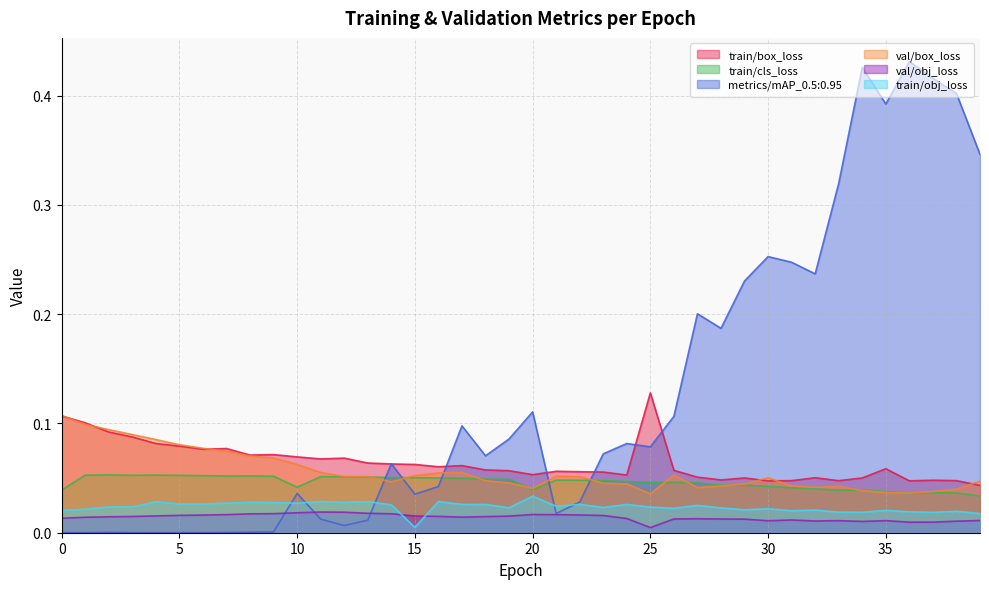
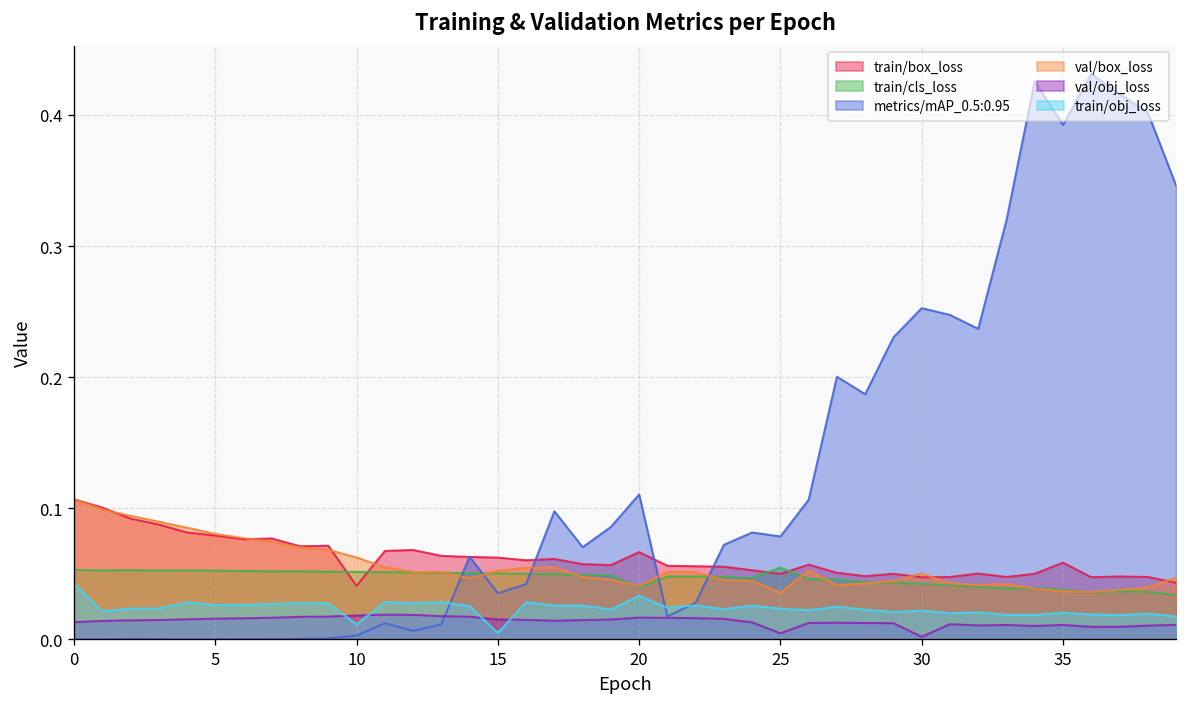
train/cls_loss, 0: 0.039 -> 0.053
train/obj_loss, 0: 0.020 -> 0.042
train/box_loss, 10: 0.069 -> 0.041
train/cls_loss, 10: 0.042 -> 0.052
metrics/mAP_0.5:0.95, 10: 0.036 -> 0.003
train/obj_loss, 10: 0.027 -> 0.011
train/box_loss, 20: 0.053 -> 0.067
train/box_loss, 25: 0.128 -> 0.050
train/cls_loss, 25: 0.046 -> 0.055
val/obj_loss, 30: 0.011 -> 0.002
